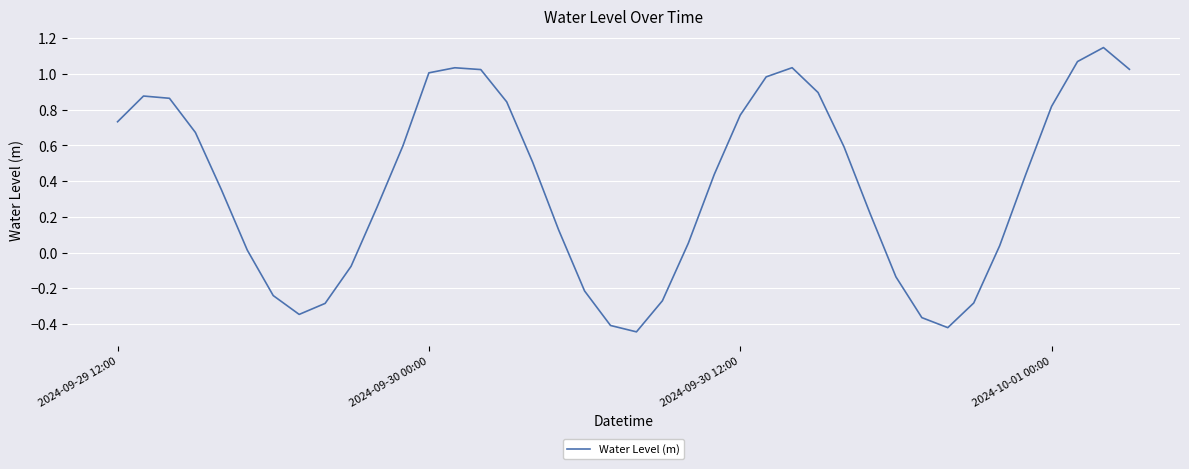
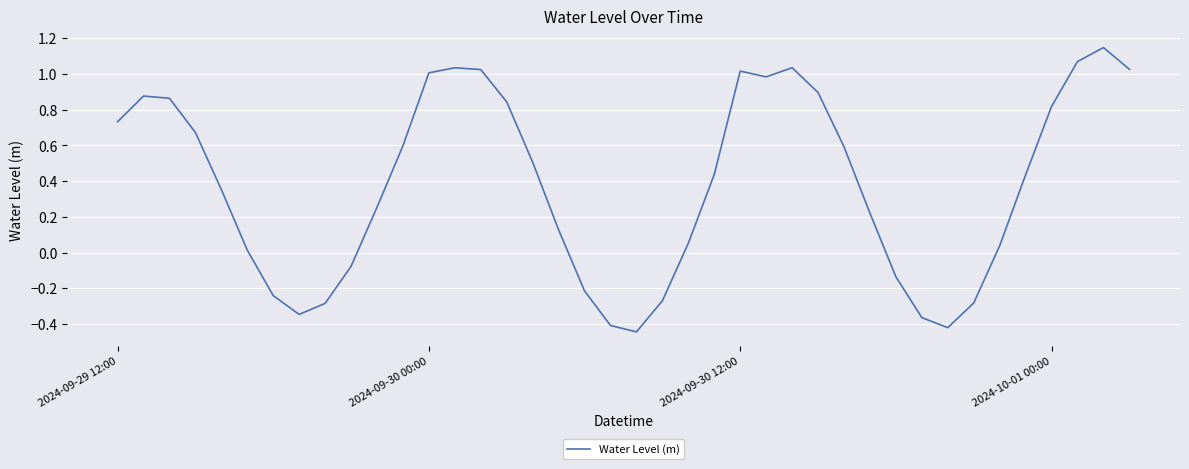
2024-09-30 12:00: 0.77 -> 1.02
